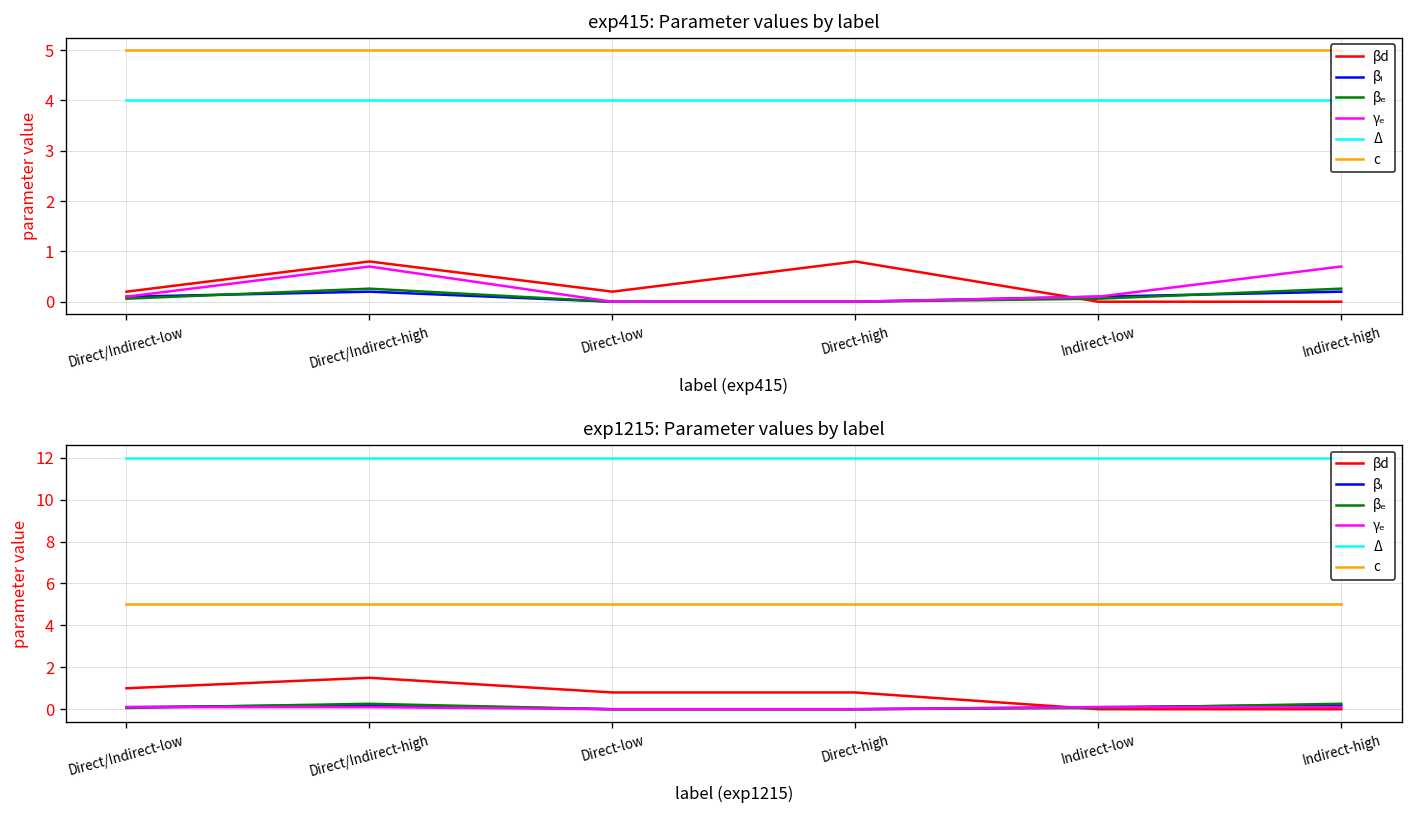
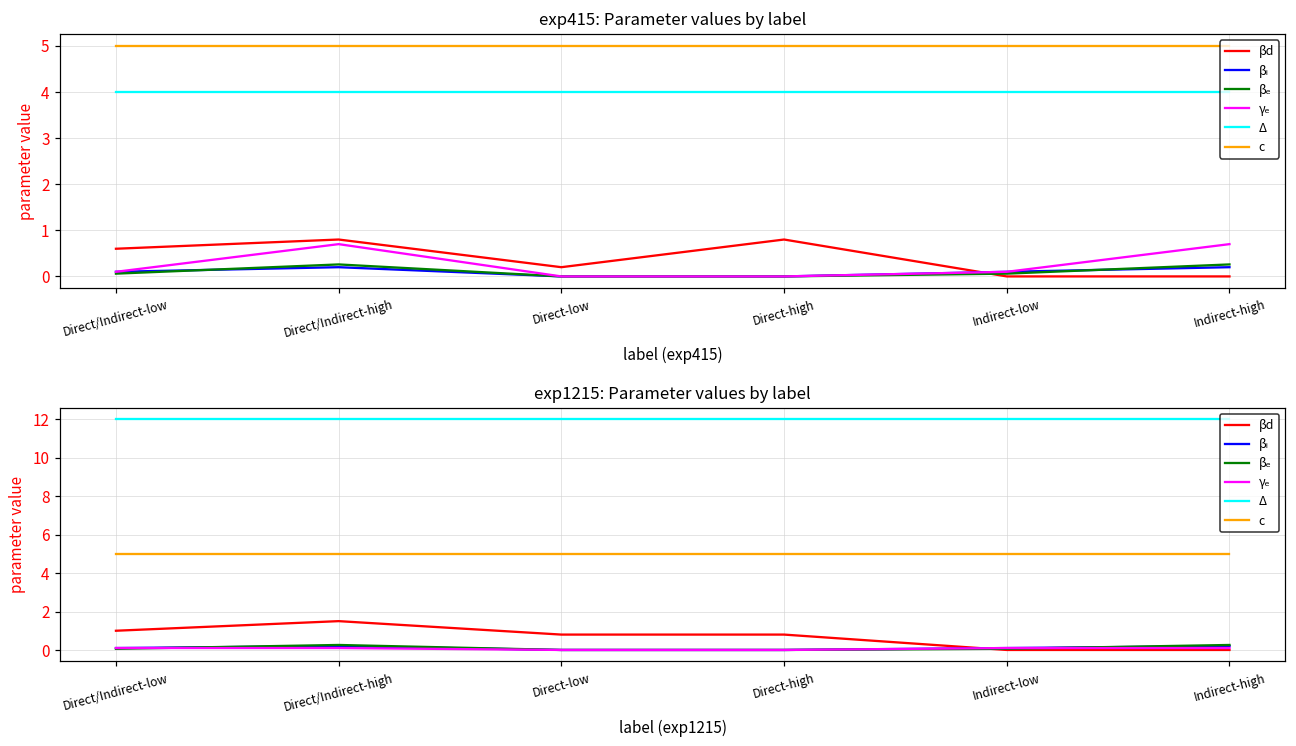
exp415: Parameter values by label, βd, Direct/Indirect-low: 0.2 -> 0.6
